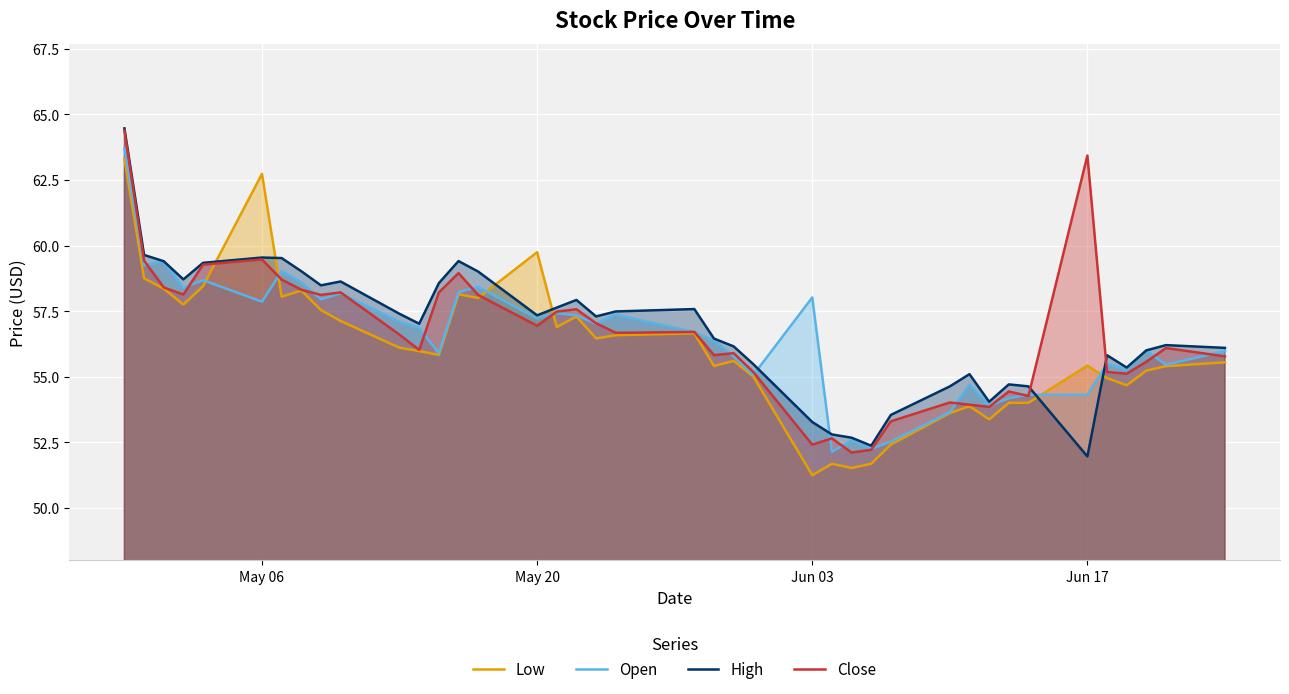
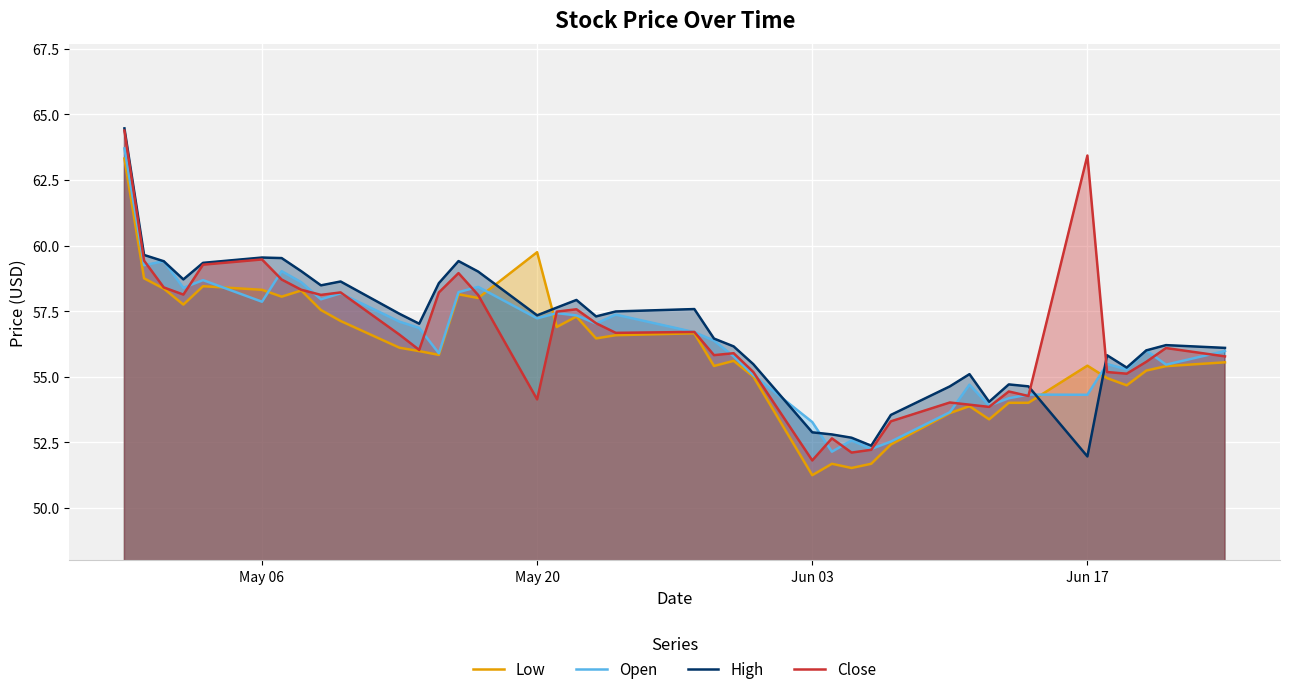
Low, May 06: 62.7 -> 58.3
Close, May 20: 56.9 -> 54.1
Open, Jun 03: 58.0 -> 53.3
High, Jun 03: 53.3 -> 52.9
Close, Jun 03: 52.4 -> 51.8
